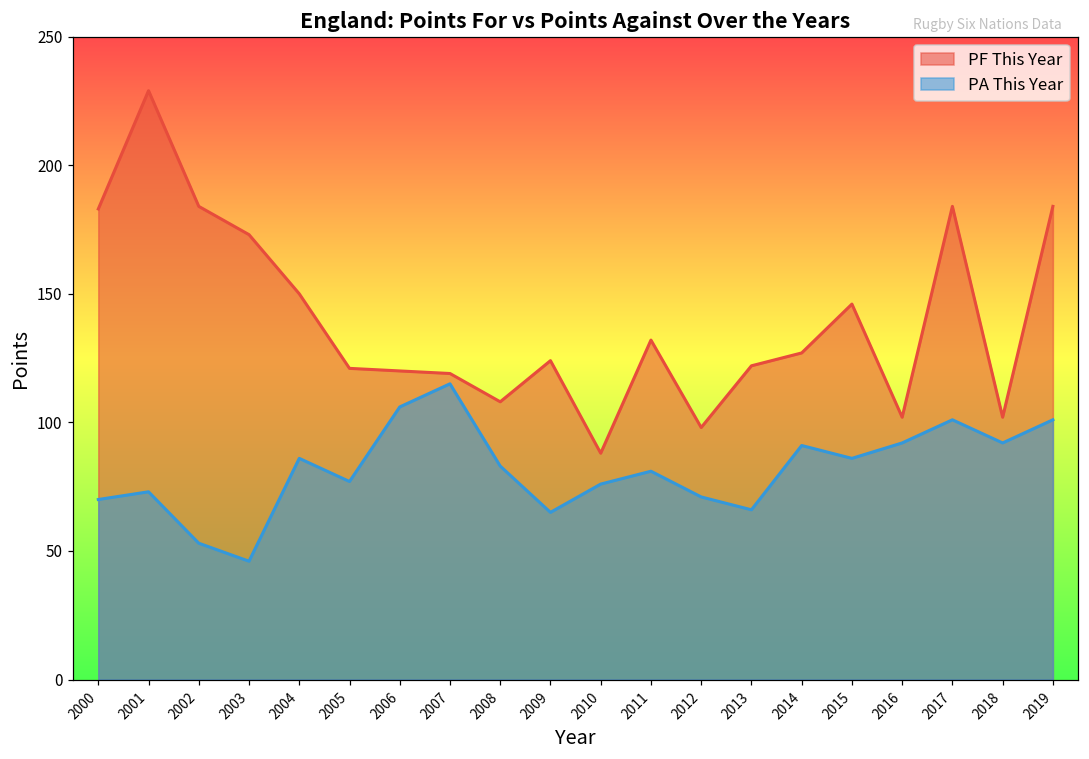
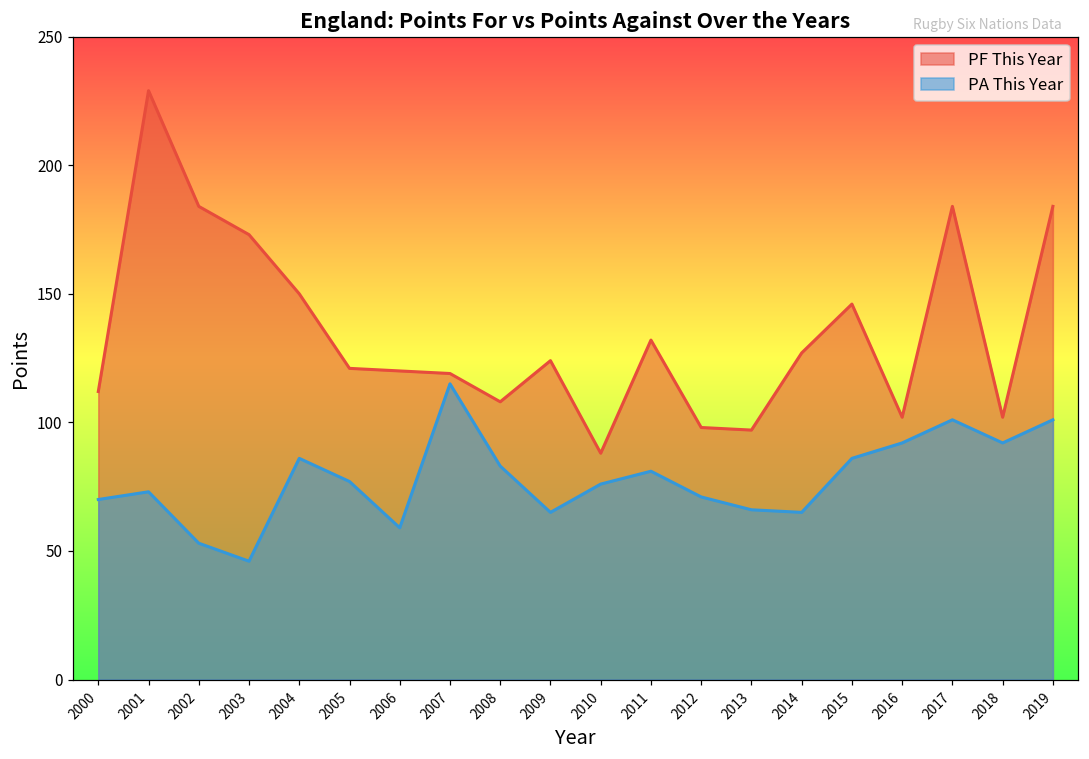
PF This Year, 2000: 183 -> 112
PA This Year, 2006: 106 -> 59
PF This Year, 2013: 122 -> 97
PA This Year, 2014: 91 -> 65
